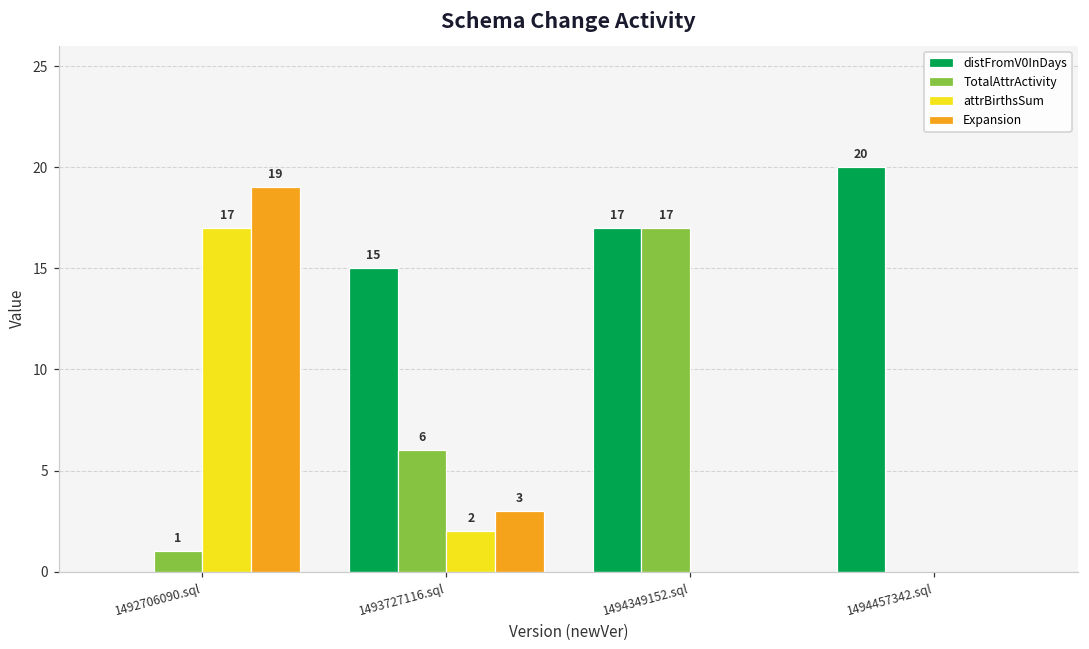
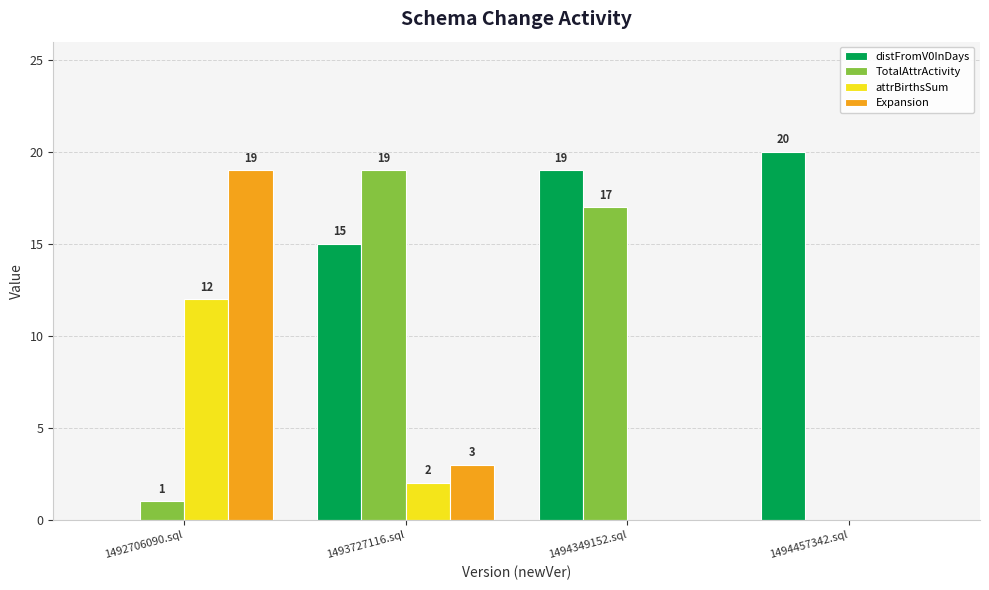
attrBirthsSum, 1492706090.sql: 17 -> 12
TotalAttrActivity, 1493727116.sql: 6 -> 19
distFromV0InDays, 1494349152.sql: 17 -> 19
